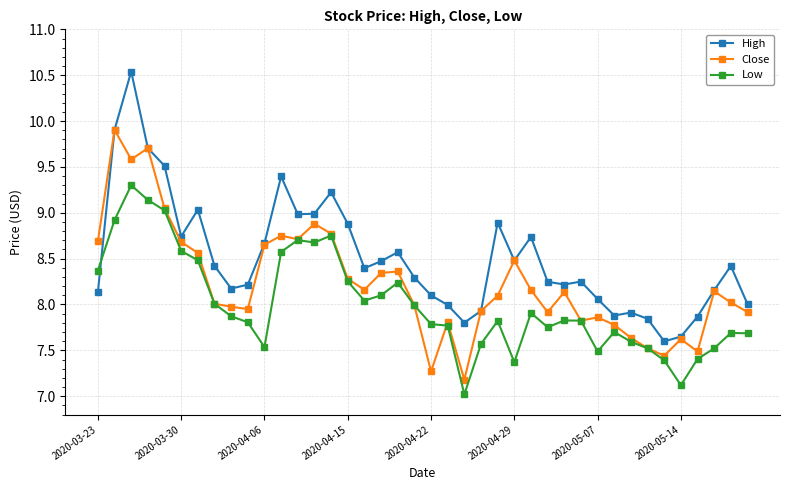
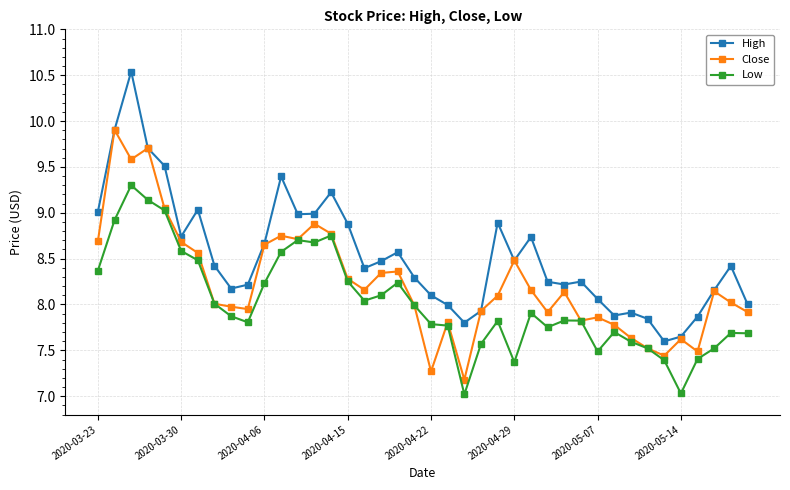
High, 2020-03-23: 8.1 -> 9.0
Low, 2020-04-06: 7.5 -> 8.2
Low, 2020-05-14: 7.1 -> 7.0
